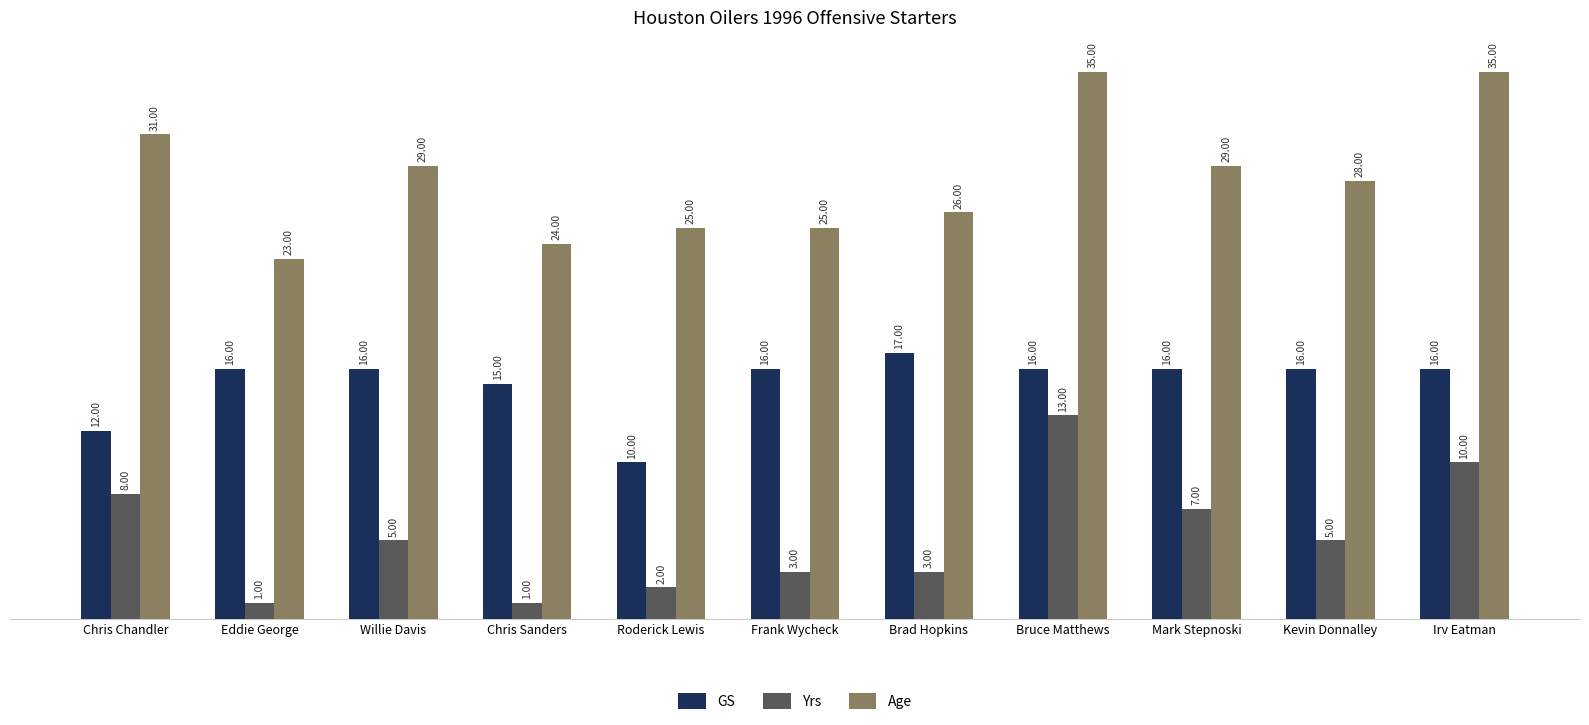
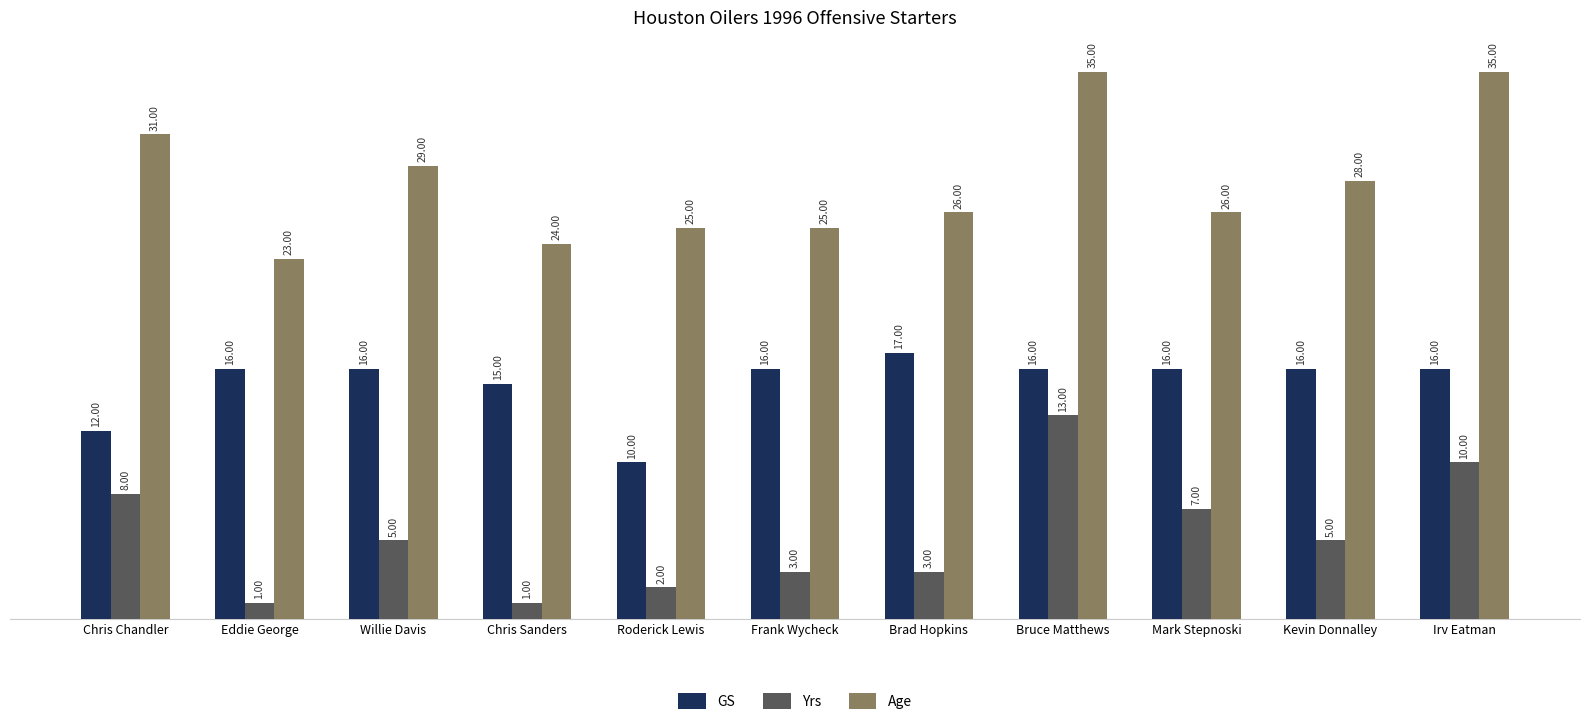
Age, Mark Stepnoski: 29.00 -> 26.00
